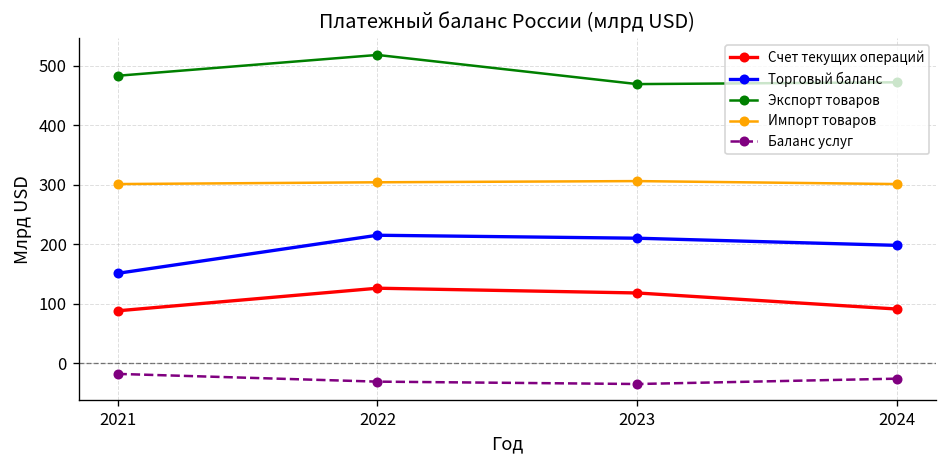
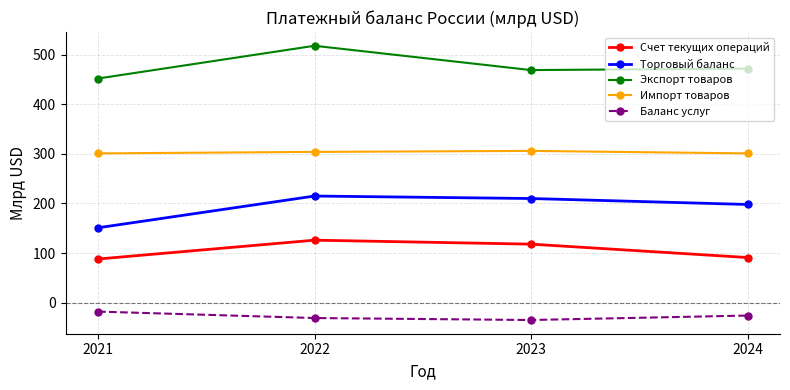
Экспорт товаров, 2021: 480 -> 450
